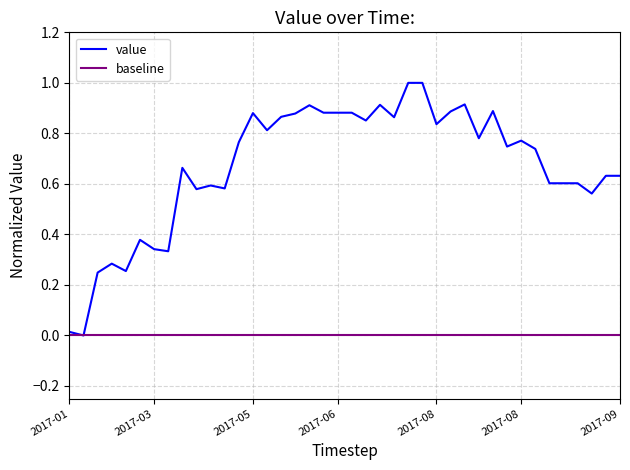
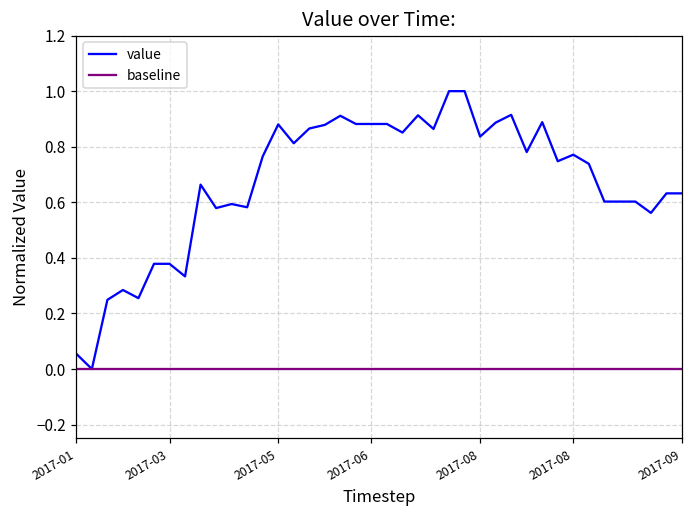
2017-01: 0.01 -> 0.05
2017-03: 0.34 -> 0.38
